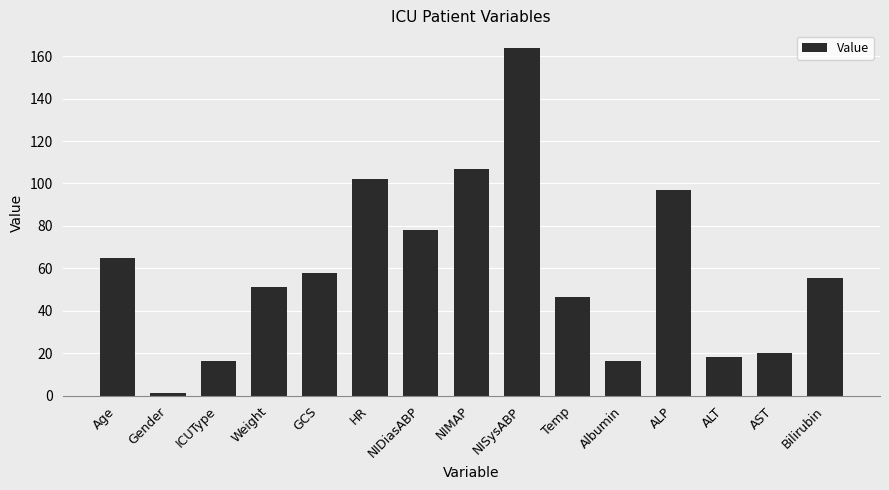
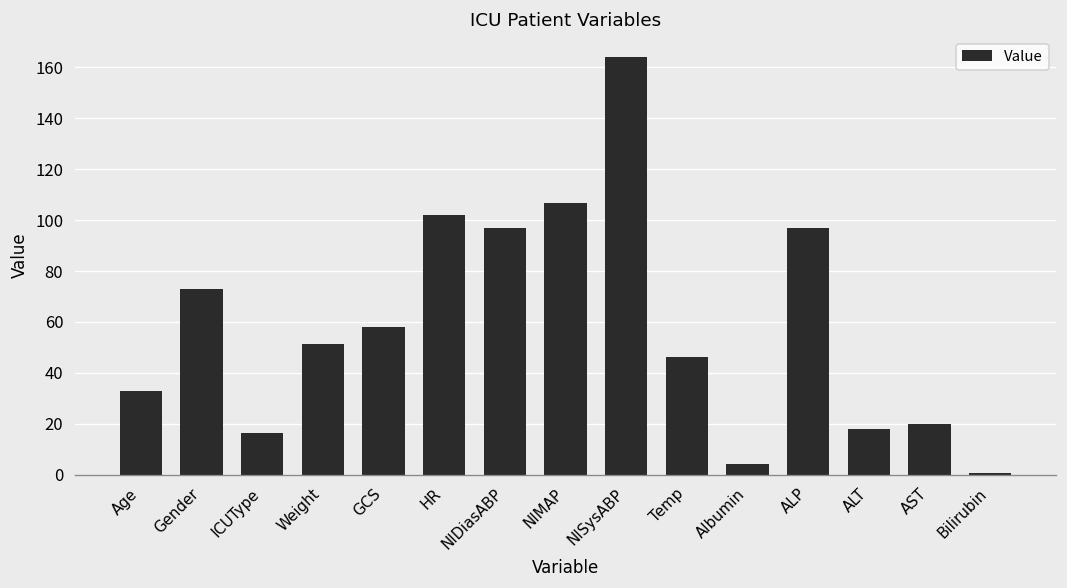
Age: 65 -> 33
Gender: 1 -> 73
NIDiasABP: 78 -> 97
Albumin: 16 -> 4
Bilirubin: 55 -> 1
